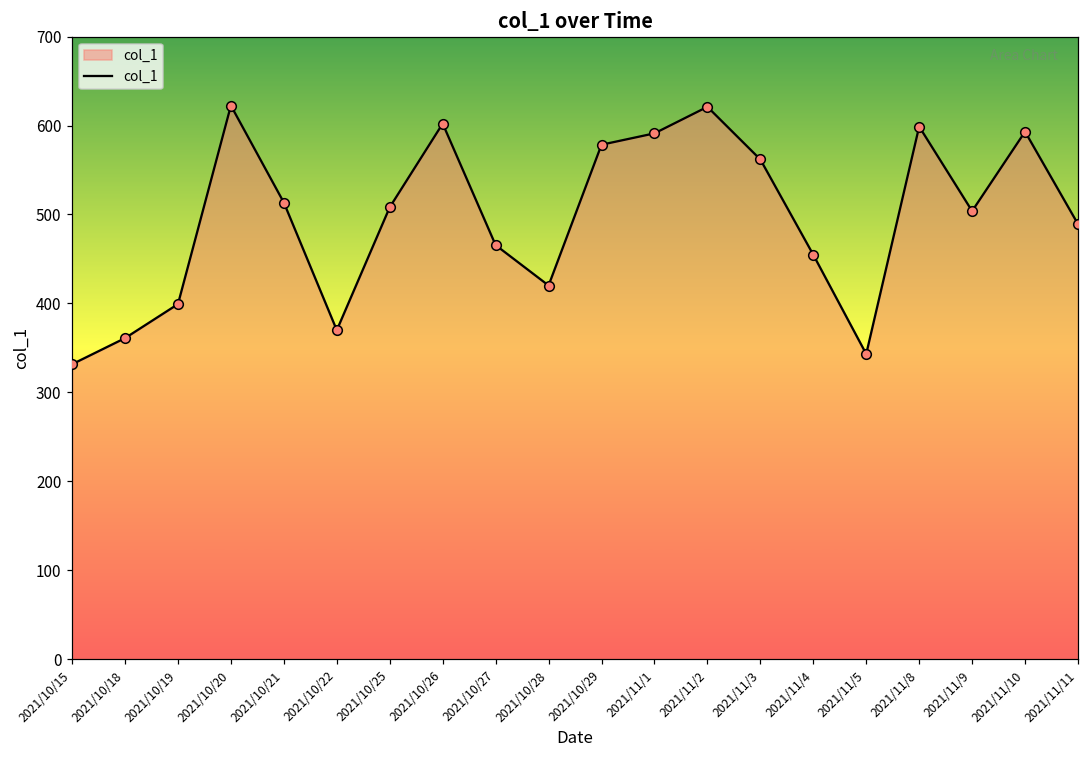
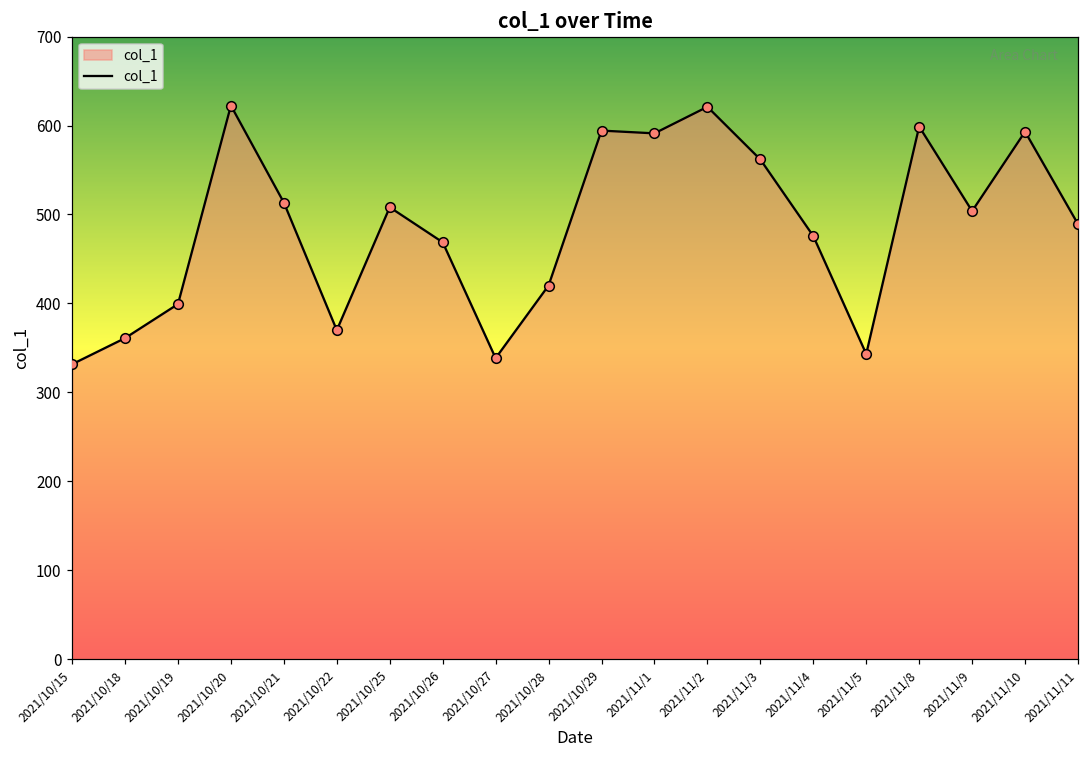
2021/10/26: 600 -> 470
2021/10/27: 470 -> 340
2021/10/29: 580 -> 590
2021/11/4: 450 -> 480
